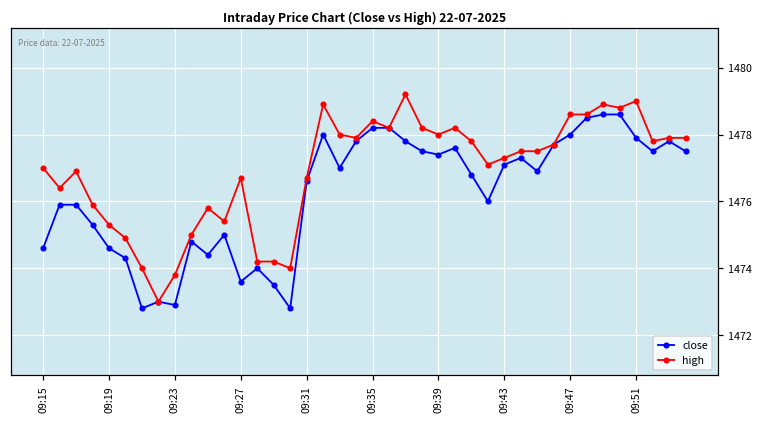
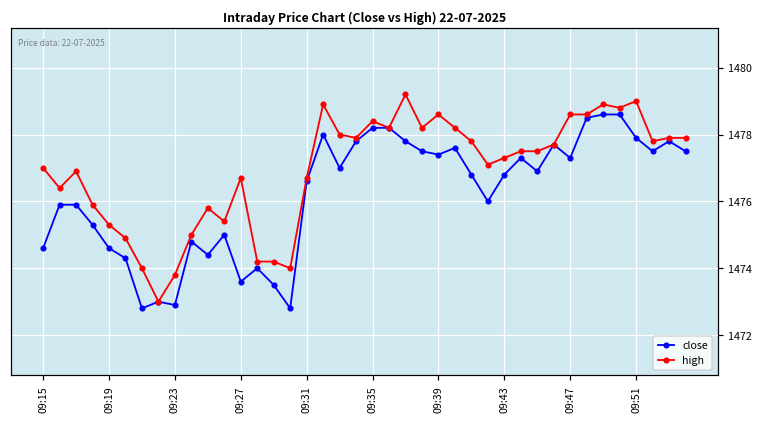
high, 09:39: 1478.0 -> 1478.6
close, 09:43: 1477.1 -> 1476.8
close, 09:47: 1478.0 -> 1477.3
